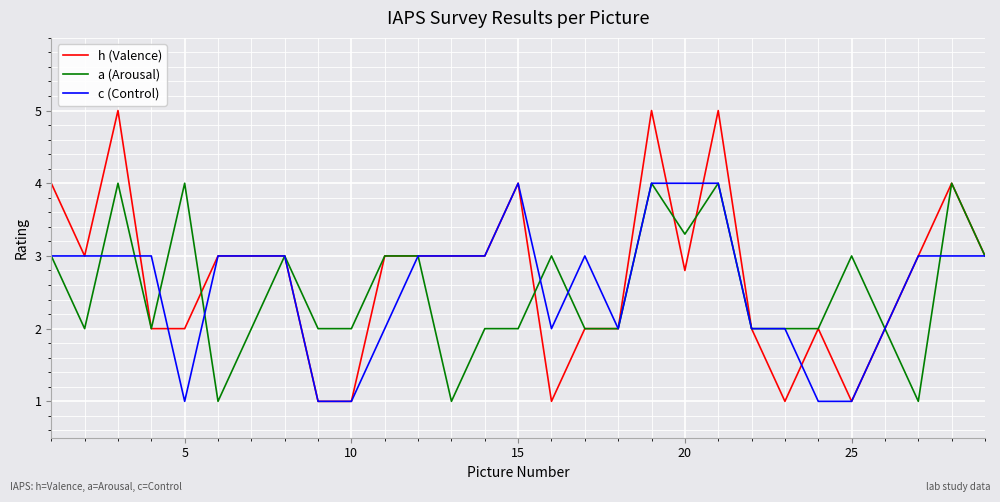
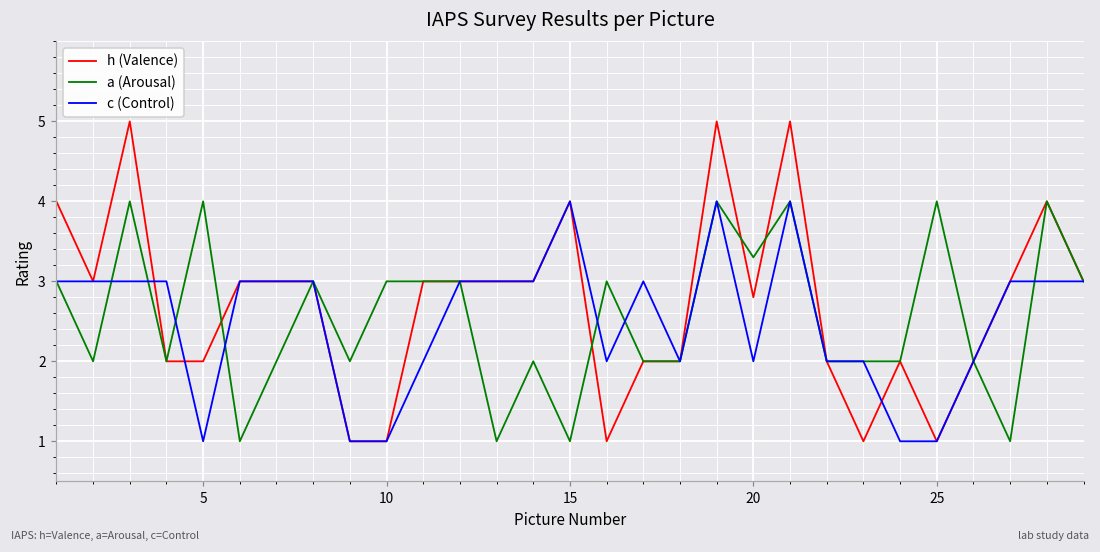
a (Arousal), 10: 2 -> 3
a (Arousal), 15: 2 -> 1
c (Control), 20: 4 -> 2
a (Arousal), 25: 3 -> 4
